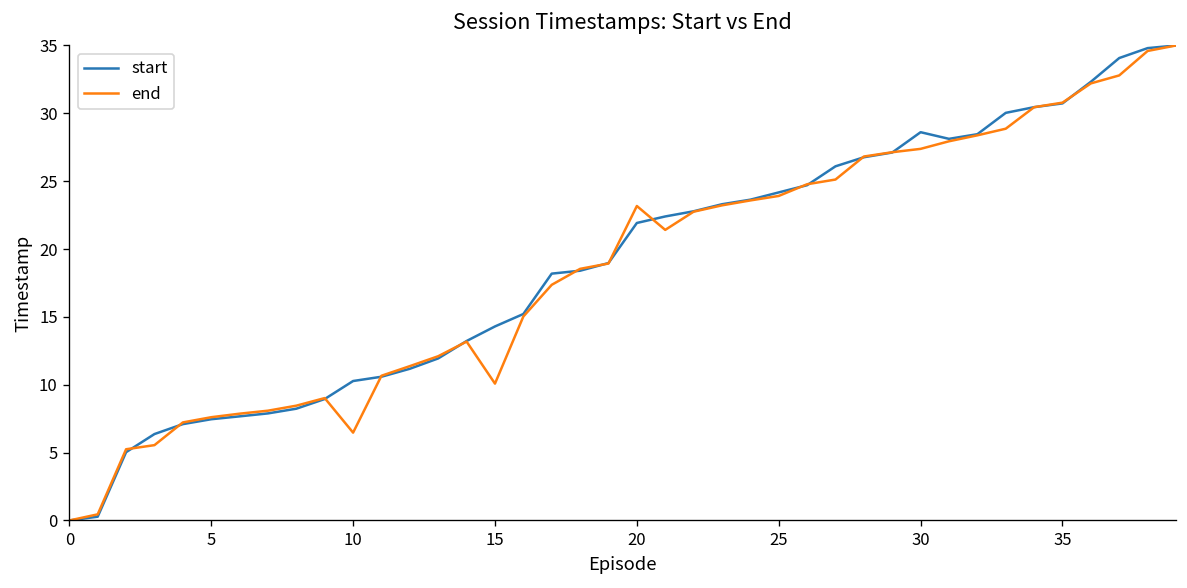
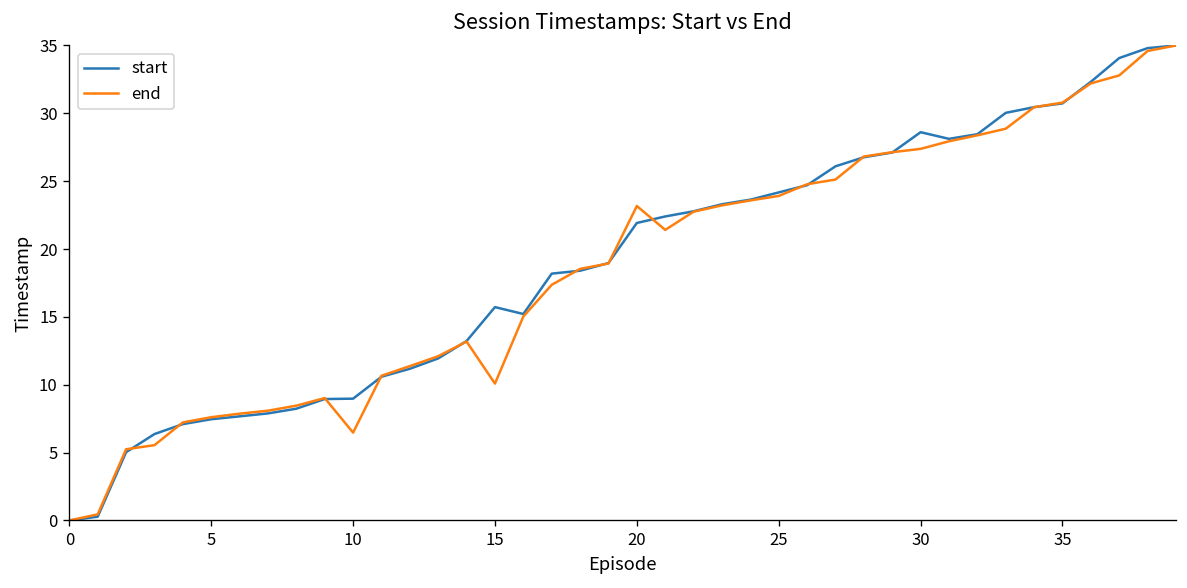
start, 10: 10.3 -> 9.0
start, 15: 14.3 -> 15.7
